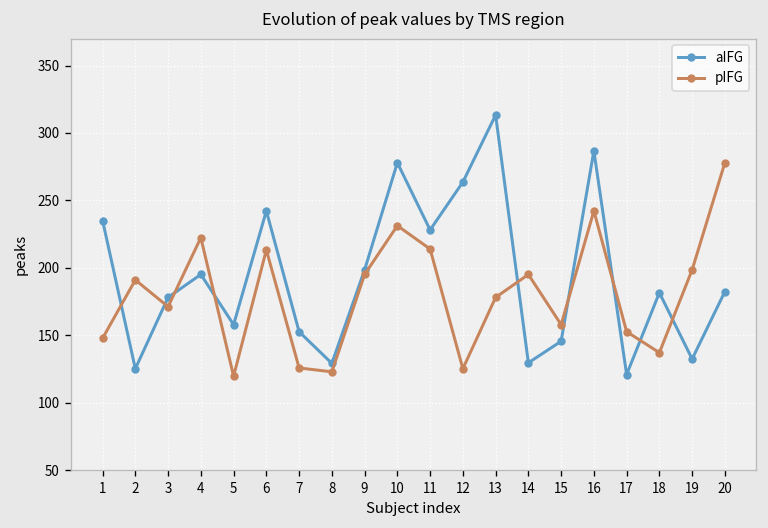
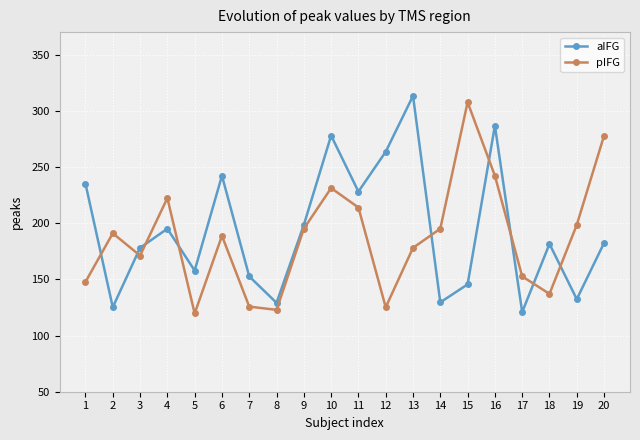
pIFG, 6: 213 -> 189
pIFG, 15: 158 -> 308
